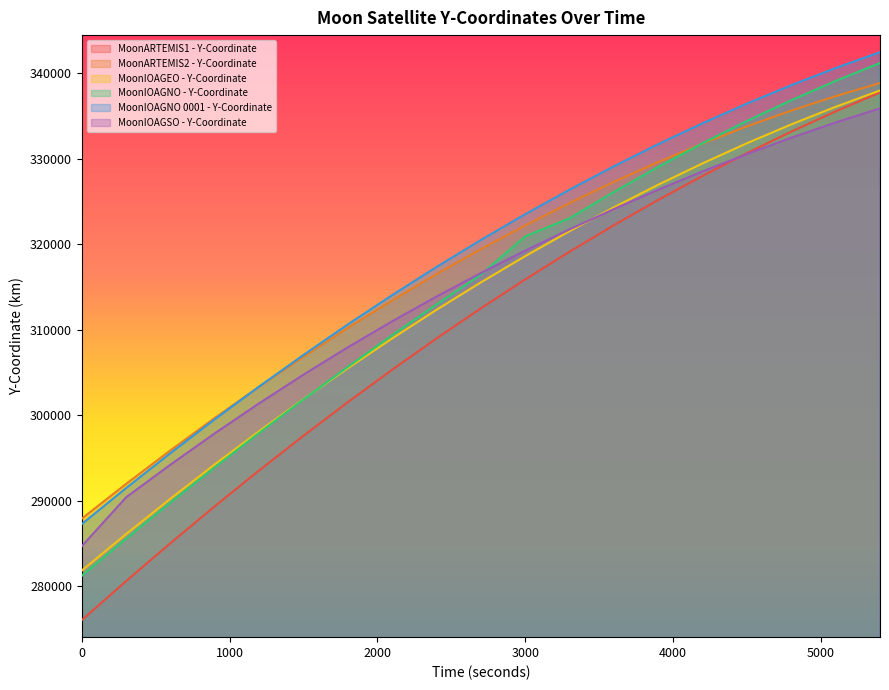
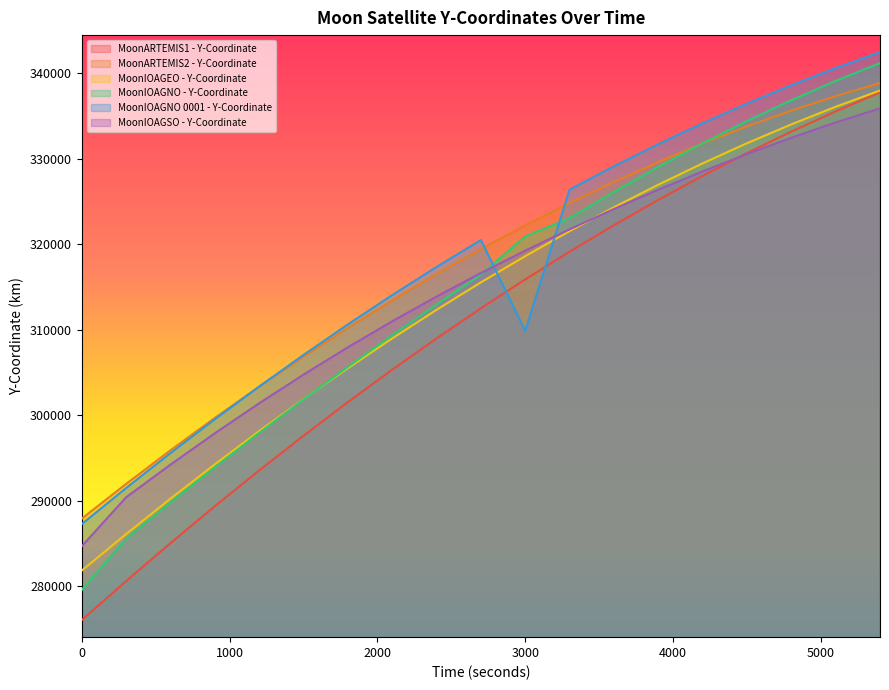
MoonIOAGNO - Y-Coordinate, 0: 281000 -> 280000
MoonIOAGNO 0001 - Y-Coordinate, 3000: 324000 -> 310000
